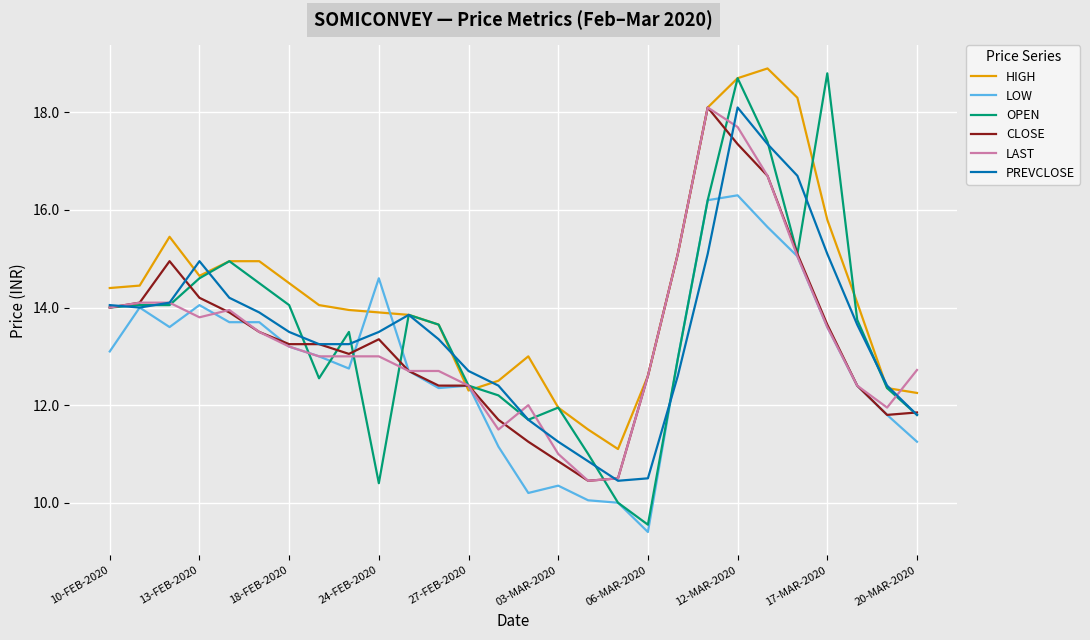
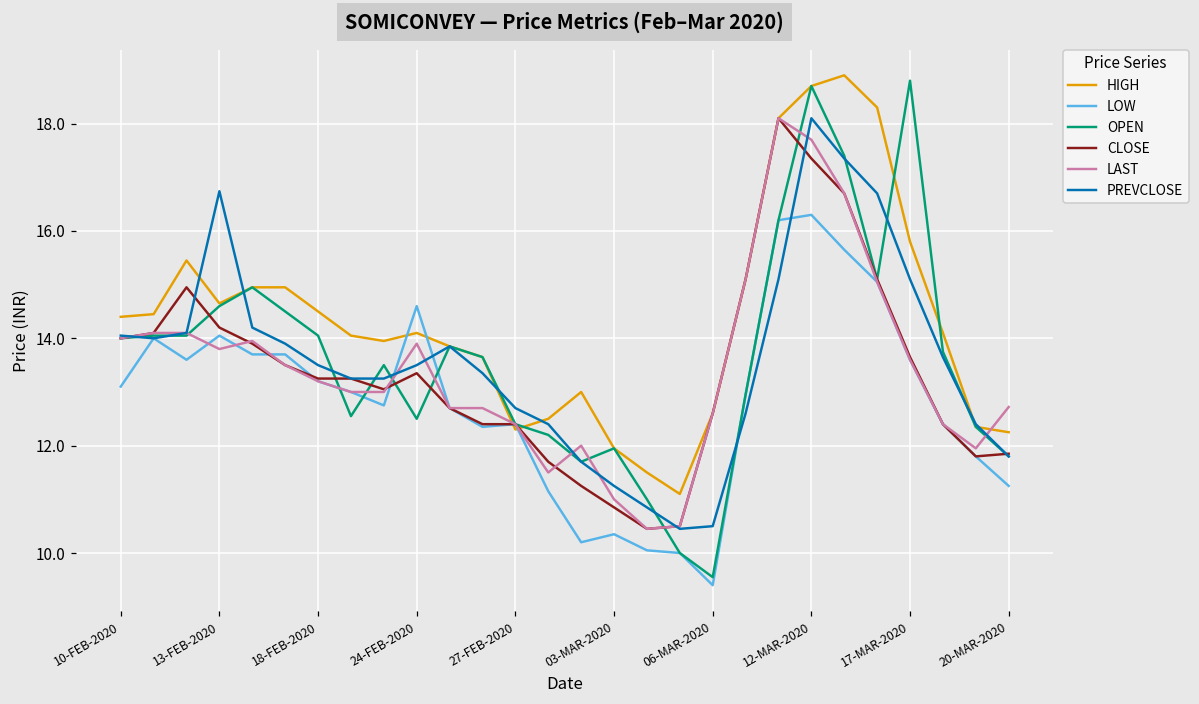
PREVCLOSE, 13-FEB-2020: 15.0 -> 16.7
HIGH, 24-FEB-2020: 13.9 -> 14.1
OPEN, 24-FEB-2020: 10.4 -> 12.5
LAST, 24-FEB-2020: 13.0 -> 13.9
